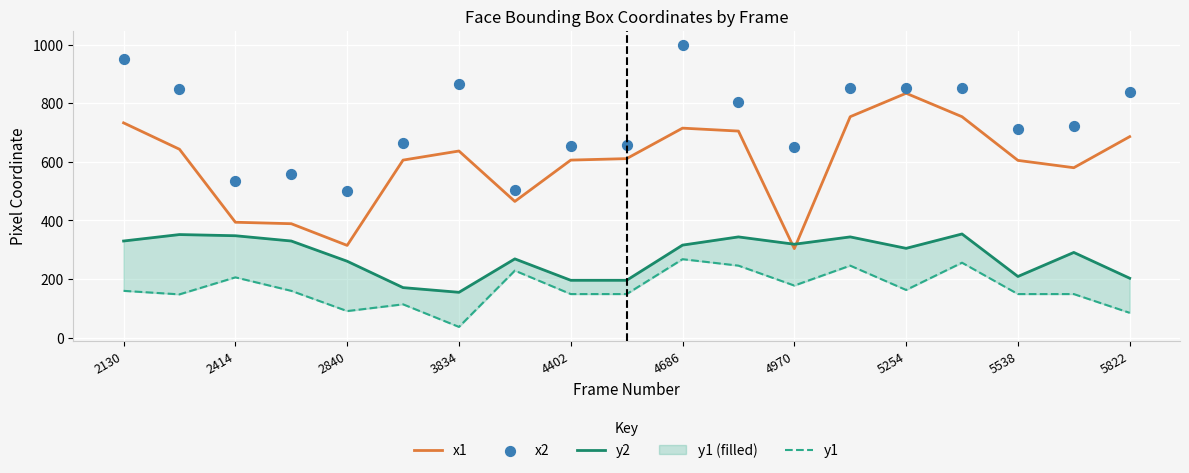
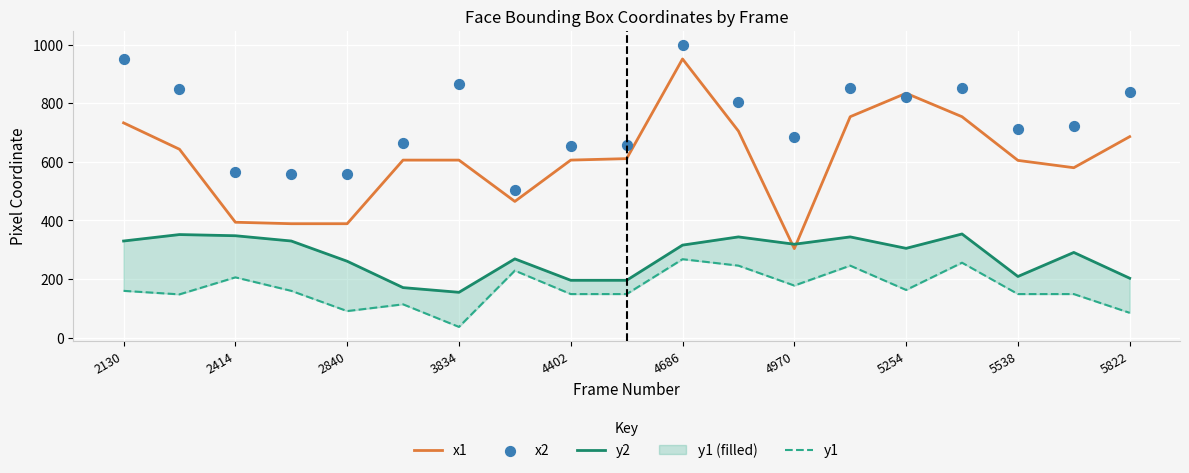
x2, 2414: 540 -> 570
x1, 2840: 320 -> 390
x2, 2840: 500 -> 560
x1, 3834: 640 -> 610
x1, 4686: 720 -> 950
x2, 4970: 650 -> 680
x2, 5254: 850 -> 820
